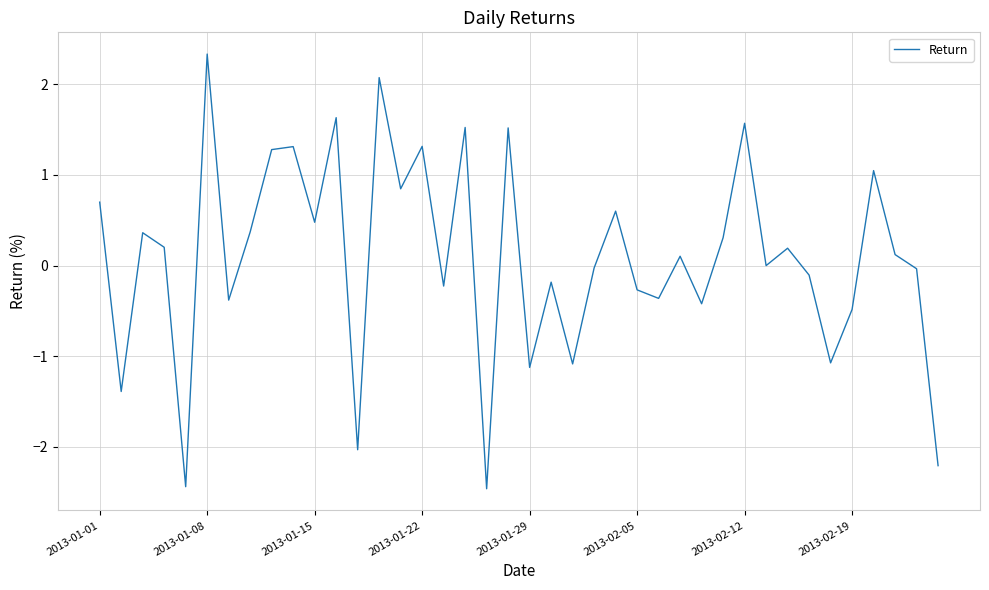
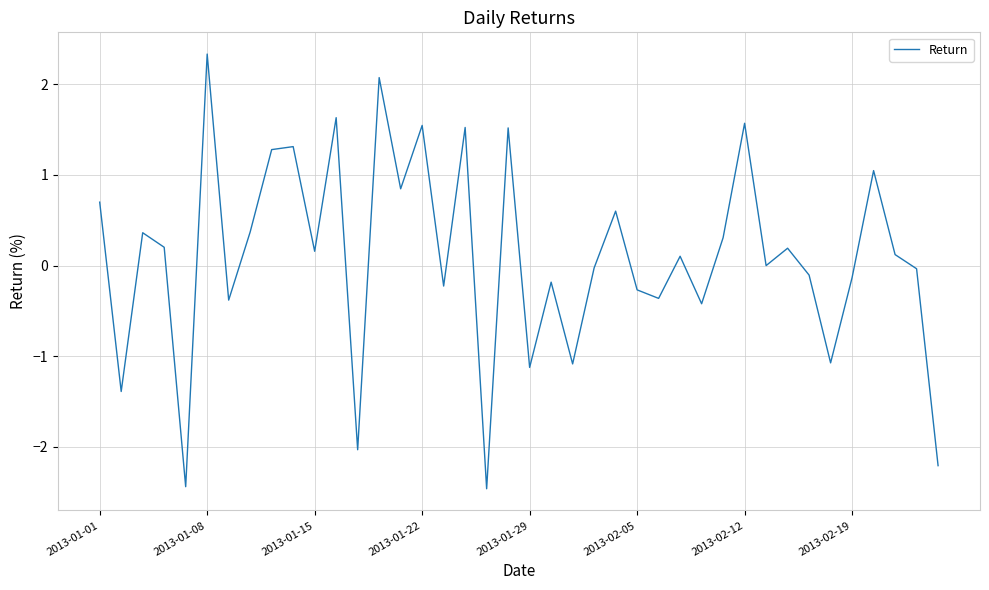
2013-01-15: 0.5 -> 0.2
2013-01-22: 1.3 -> 1.5
2013-02-19: -0.5 -> -0.1
